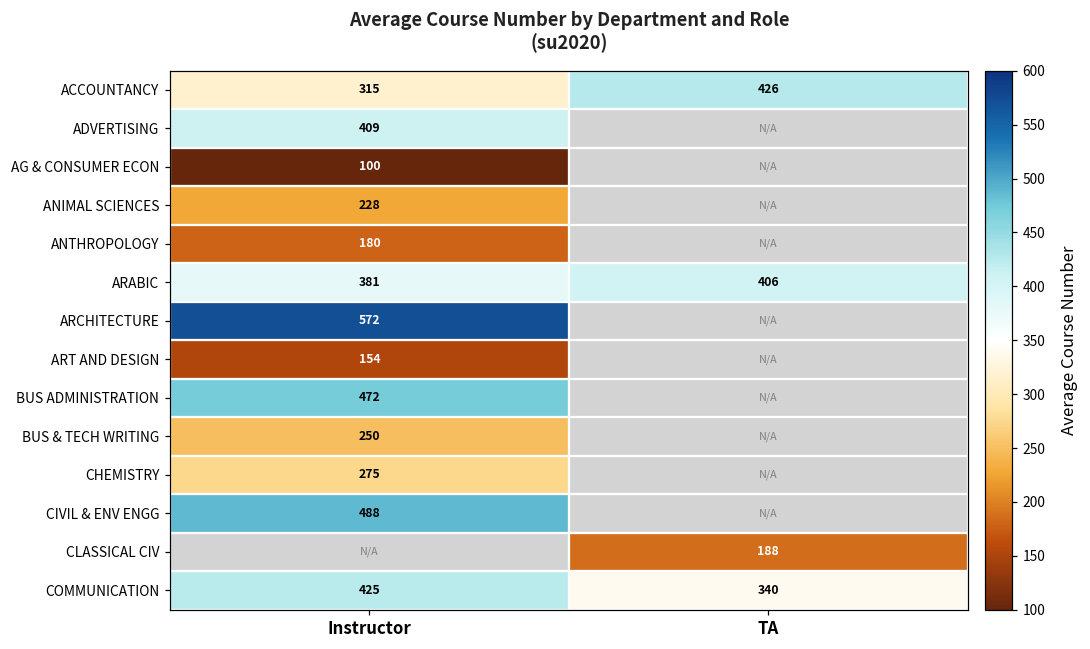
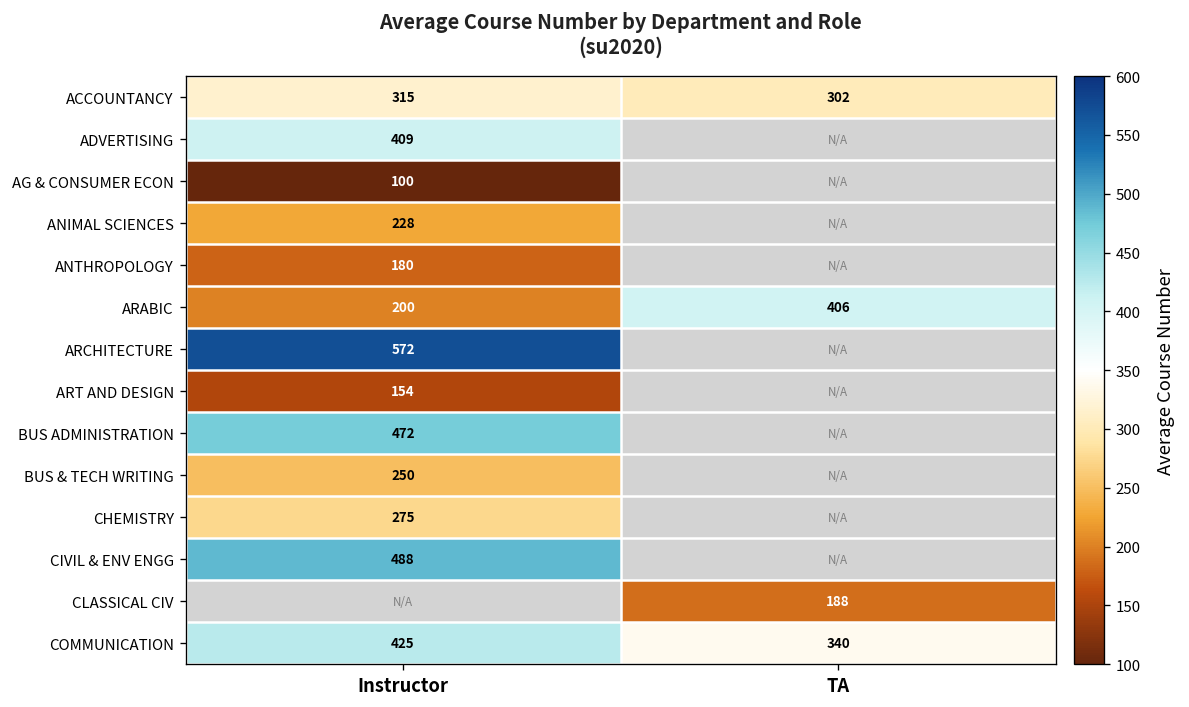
ACCOUNTANCY, TA: 426 -> 302
ARABIC, Instructor: 381 -> 200
